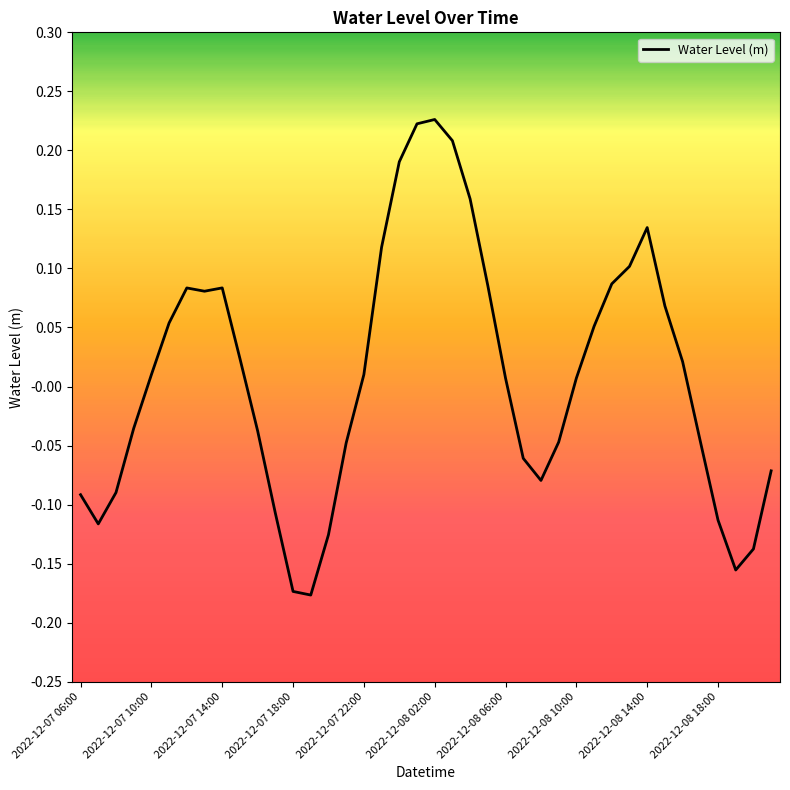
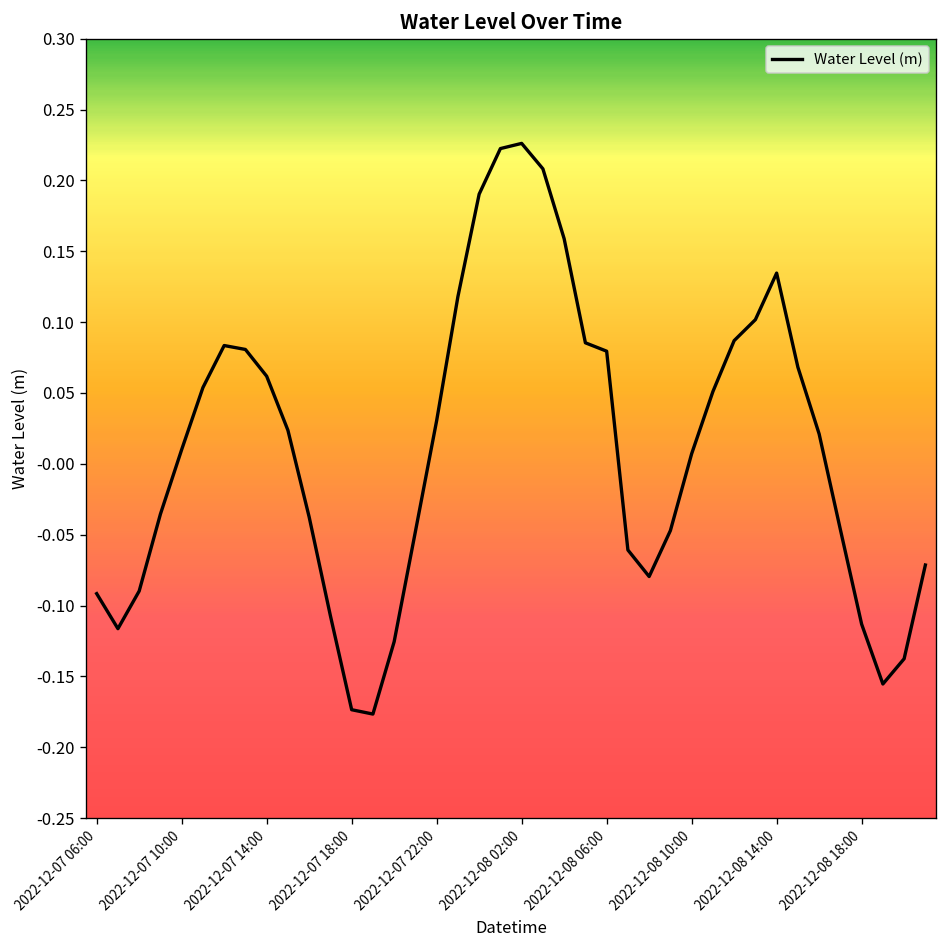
2022-12-07 14:00: 0.084 -> 0.062
2022-12-07 22:00: 0.010 -> 0.031
2022-12-08 06:00: 0.007 -> 0.080
